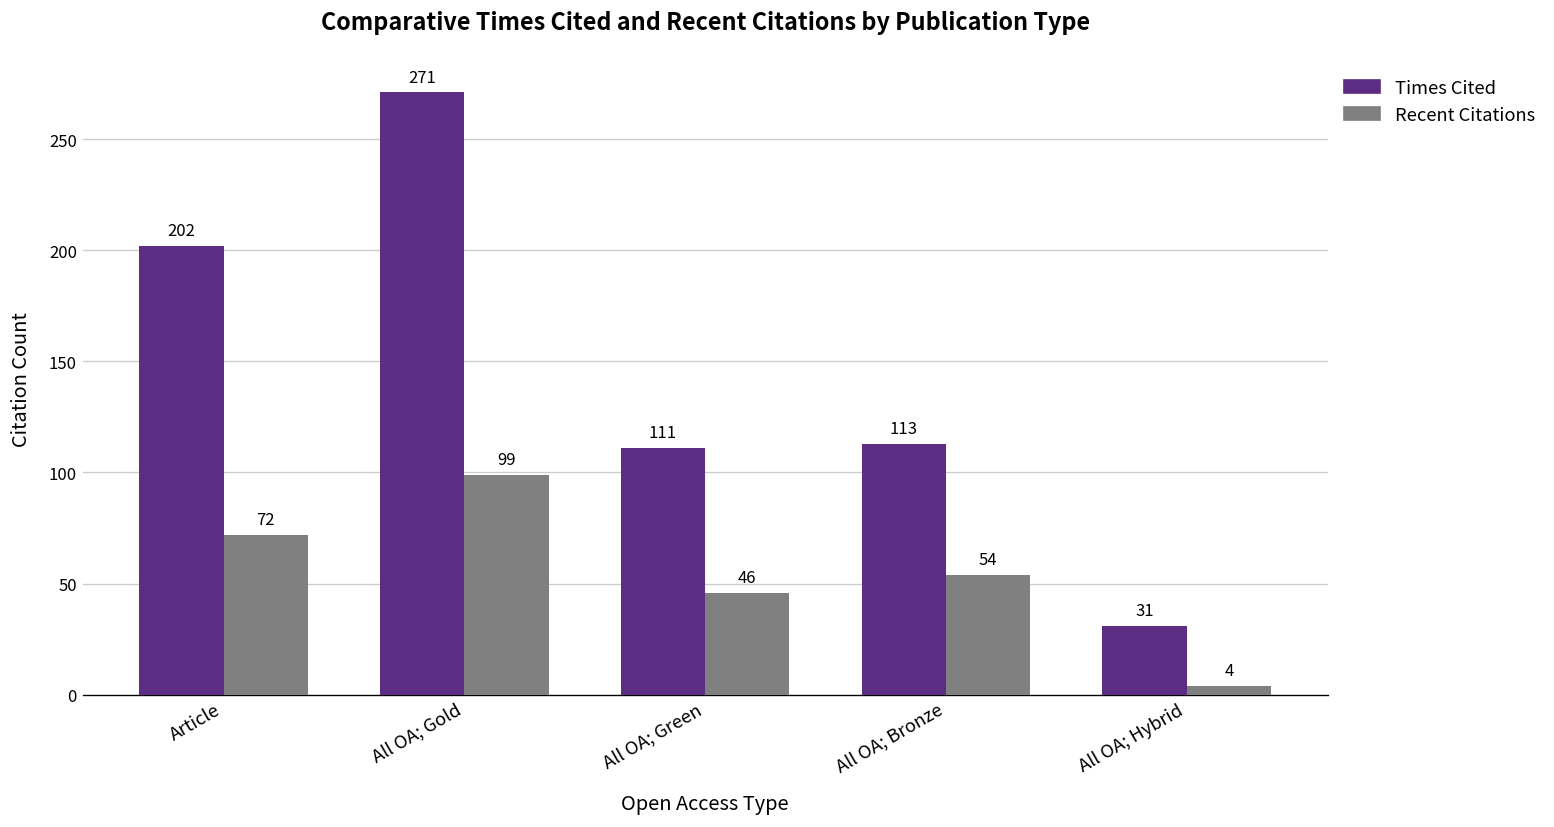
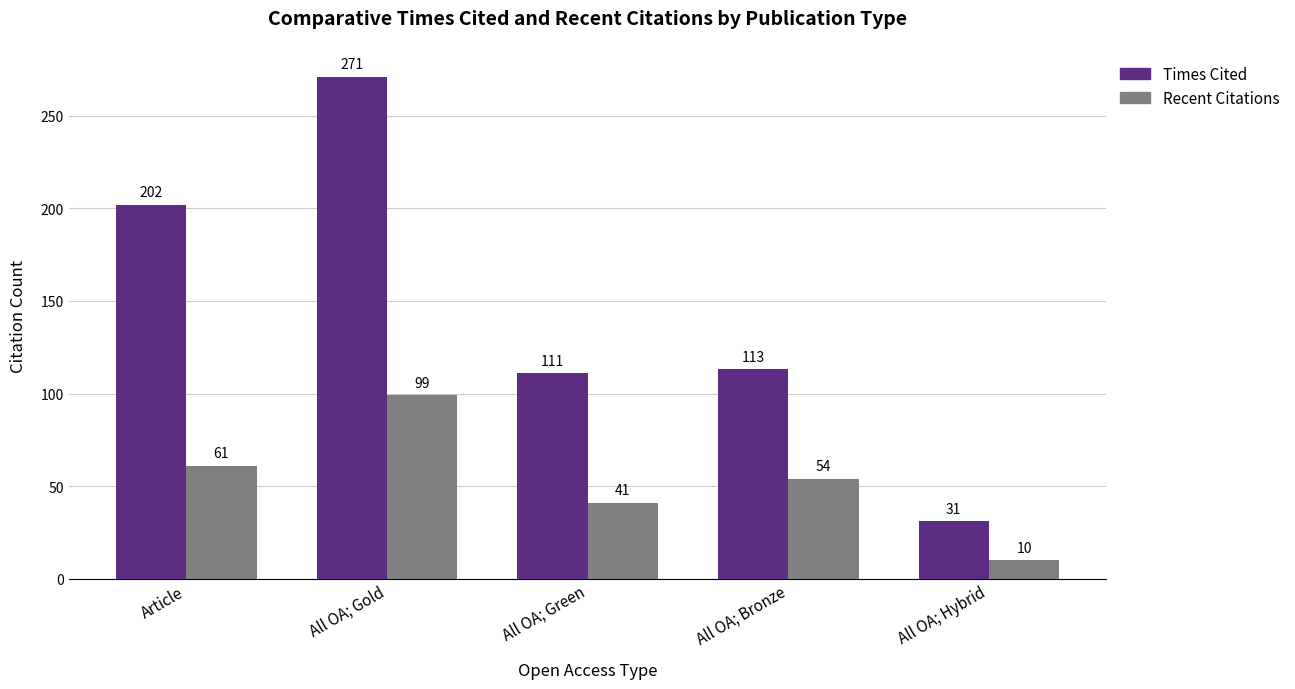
Recent Citations, Article: 72 -> 61
Recent Citations, All OA; Green: 46 -> 41
Recent Citations, All OA; Hybrid: 4 -> 10
